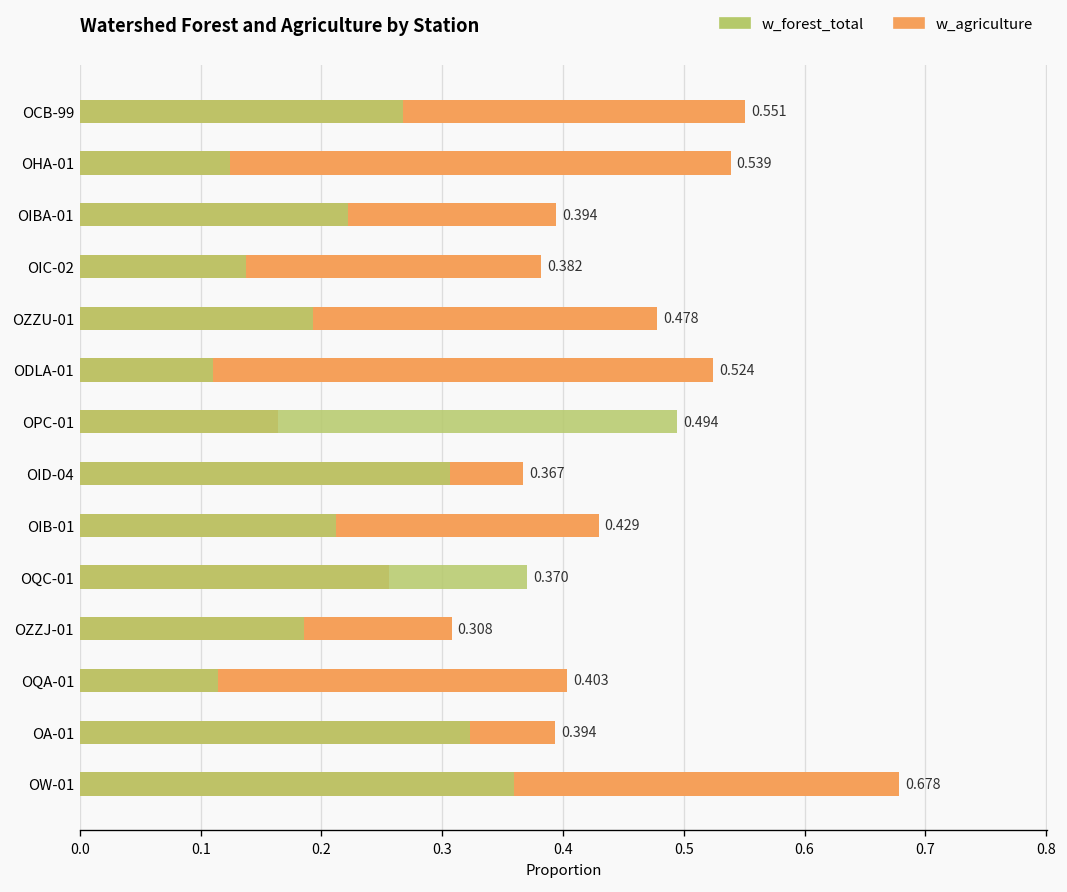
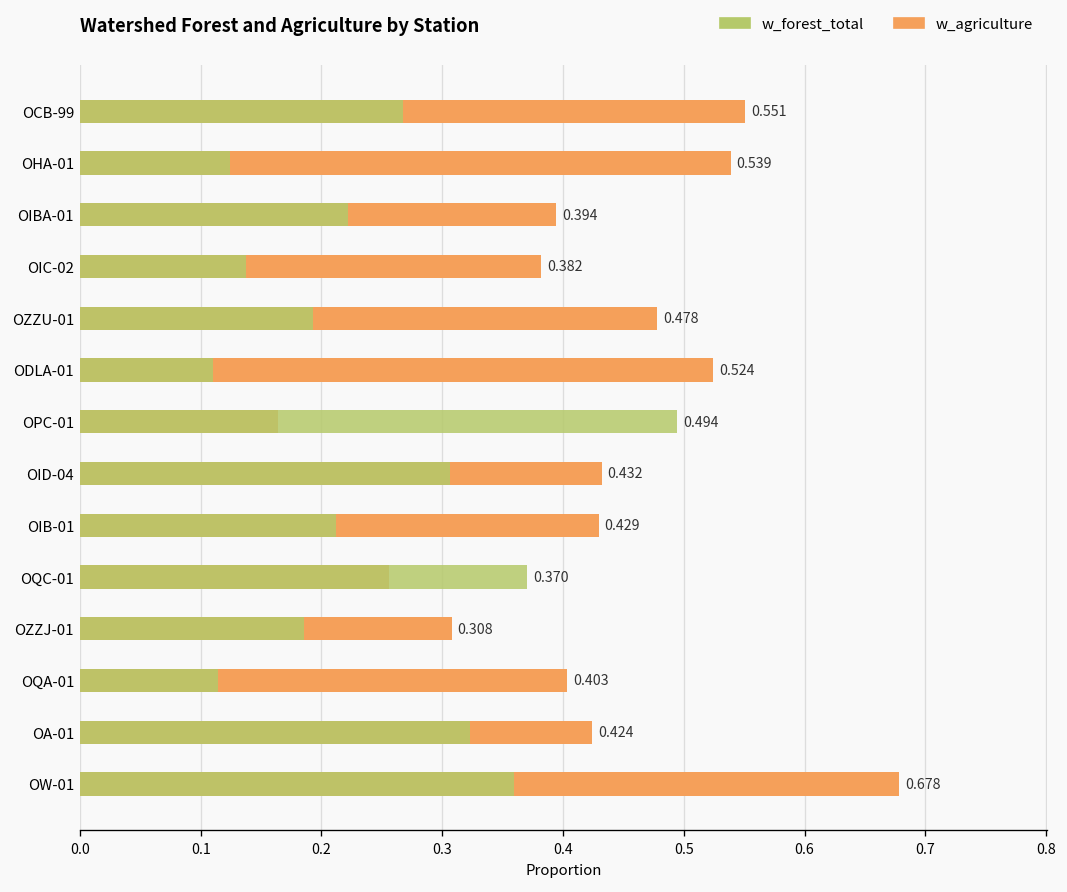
w_agriculture, OID-04: 0.367 -> 0.432
w_agriculture, OA-01: 0.394 -> 0.424
